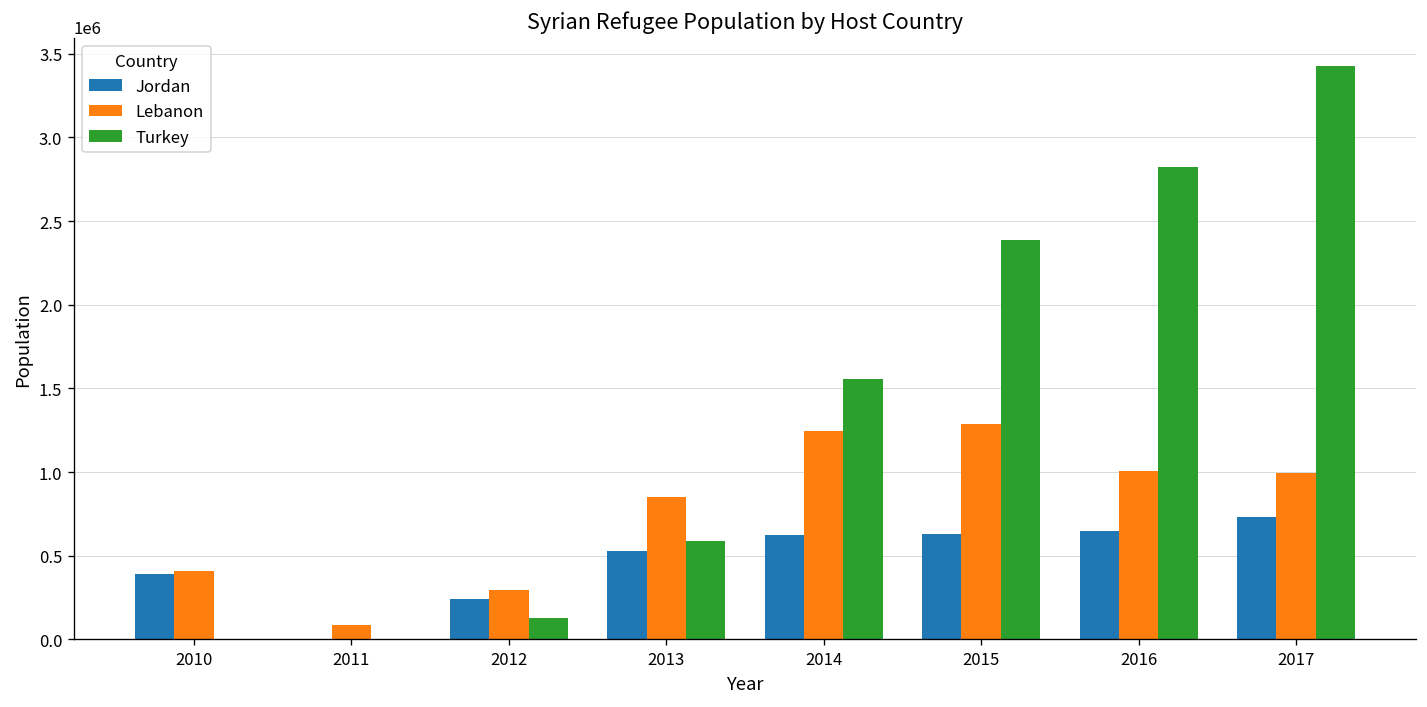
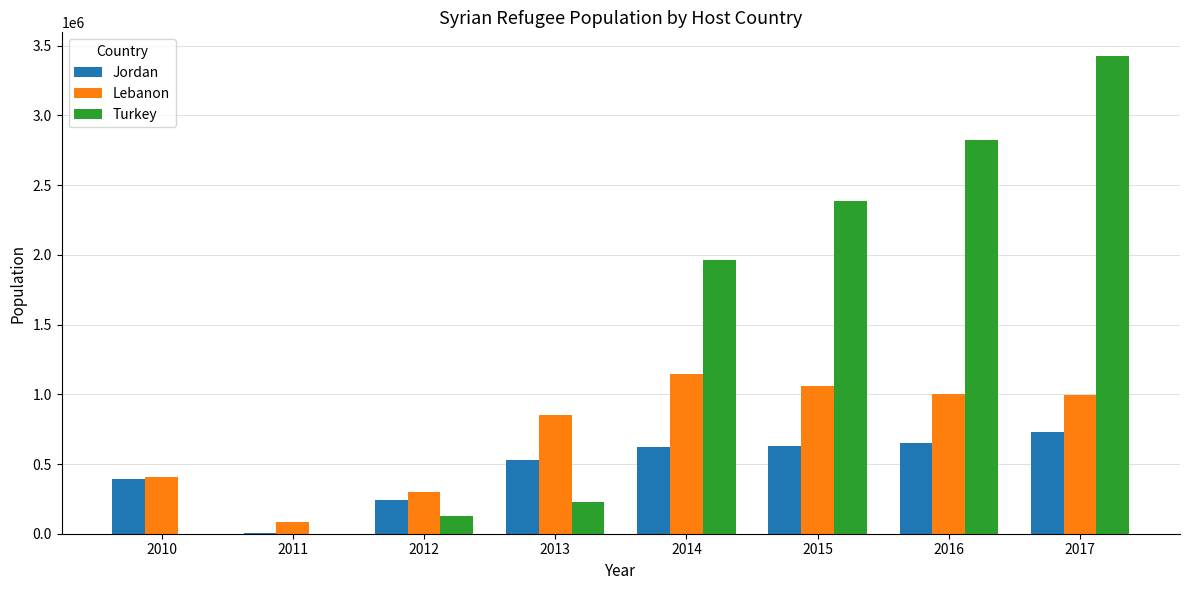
Turkey, 2013: 590000 -> 230000
Lebanon, 2014: 1250000 -> 1150000
Turkey, 2014: 1560000 -> 1970000
Lebanon, 2015: 1290000 -> 1060000
